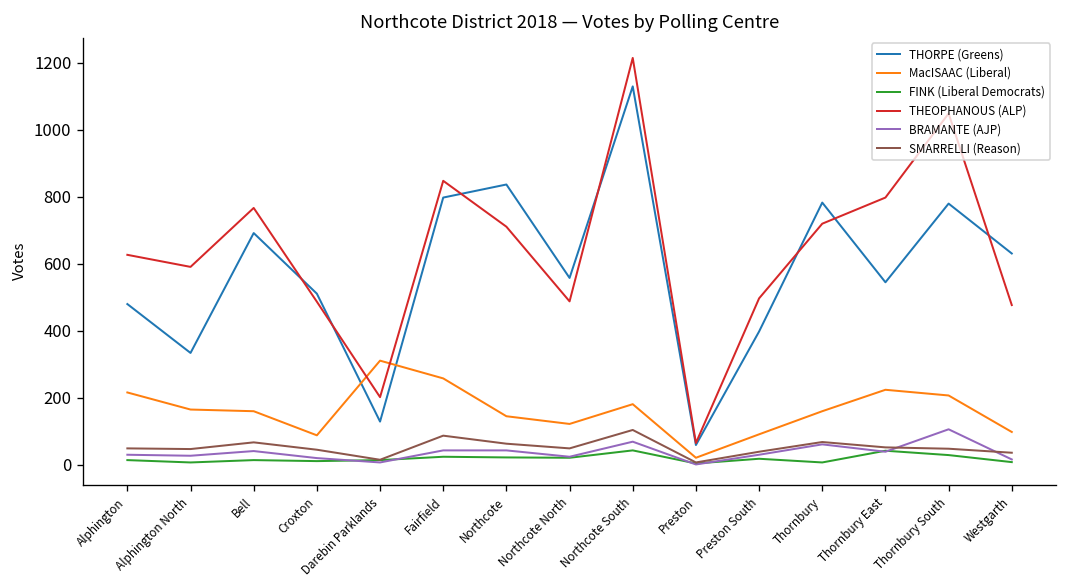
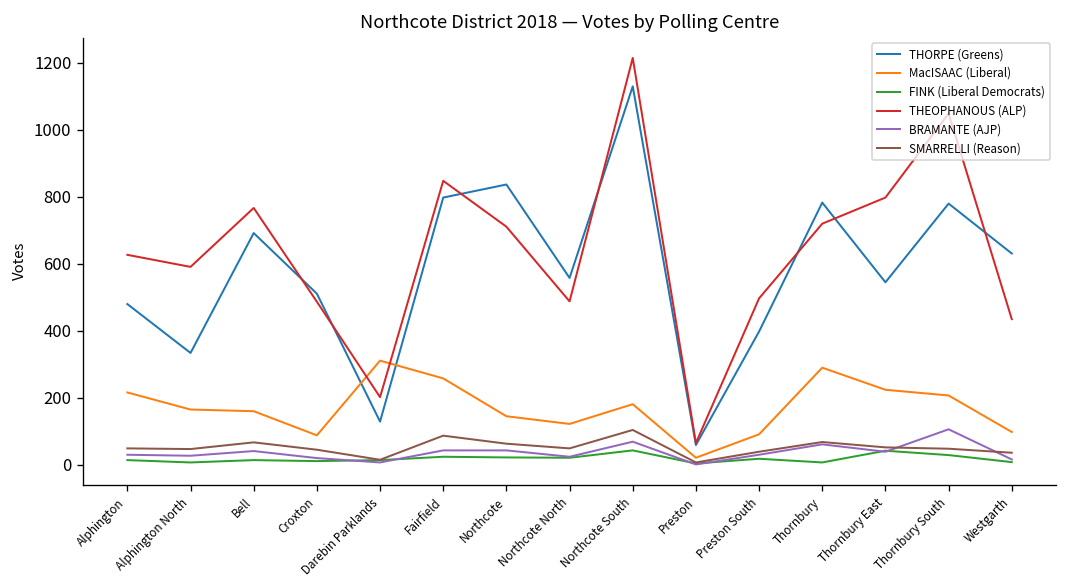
MacISAAC (Liberal), Thornbury: 160 -> 290
THEOPHANOUS (ALP), Westgarth: 480 -> 440
